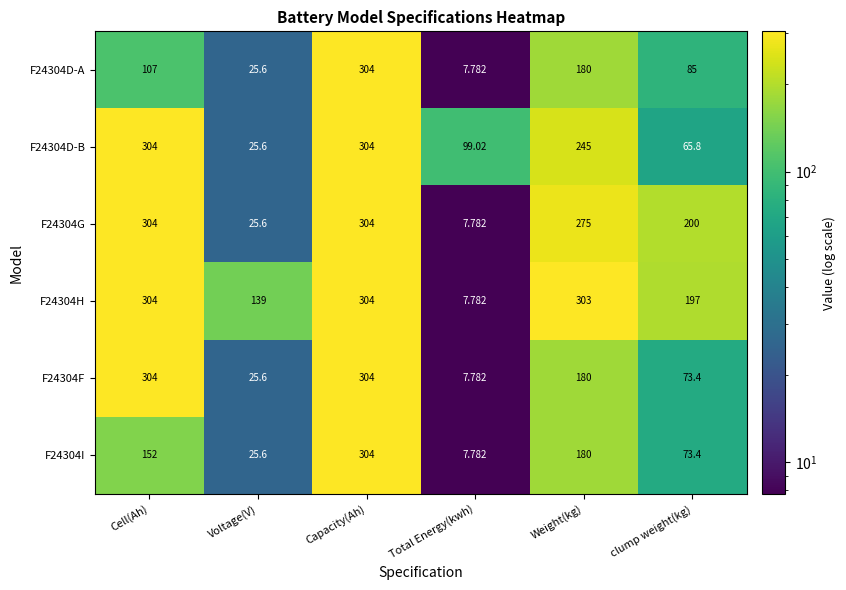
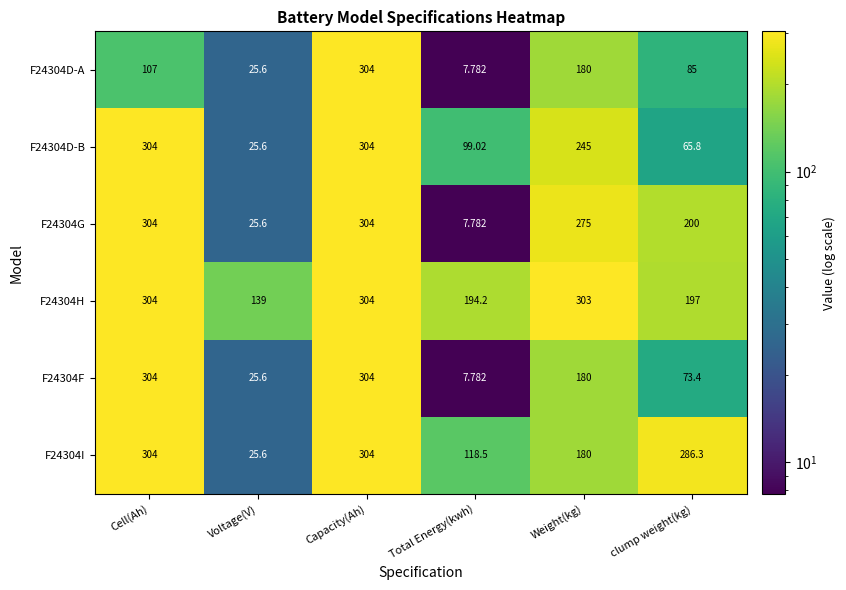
F24304H, Total Energy(kwh): 7.782 -> 194.2
F24304I, Cell(Ah): 152 -> 304
F24304I, Total Energy(kwh): 7.782 -> 118.5
F24304I, clump weight(kg): 73.4 -> 286.3
